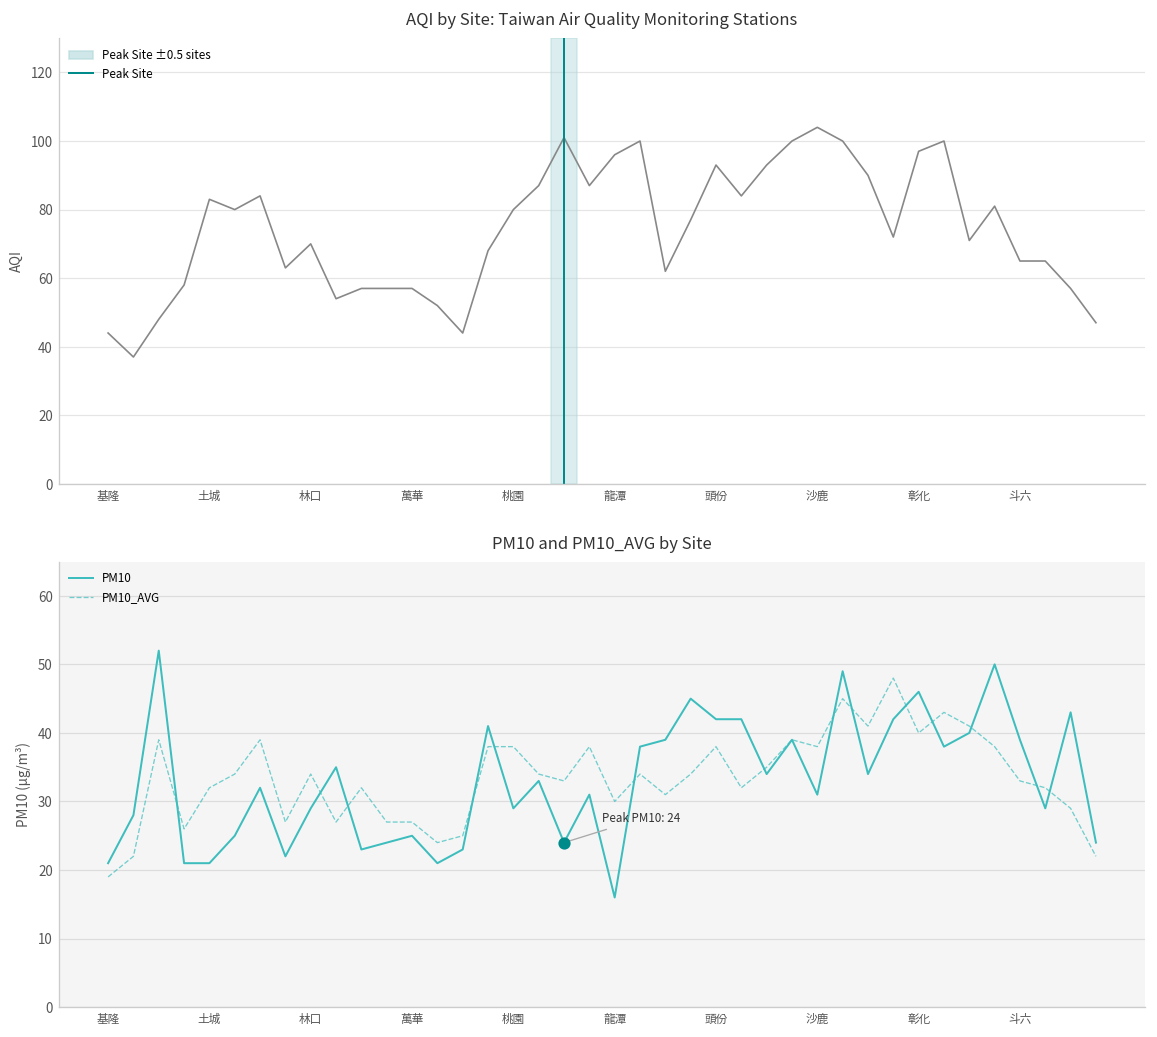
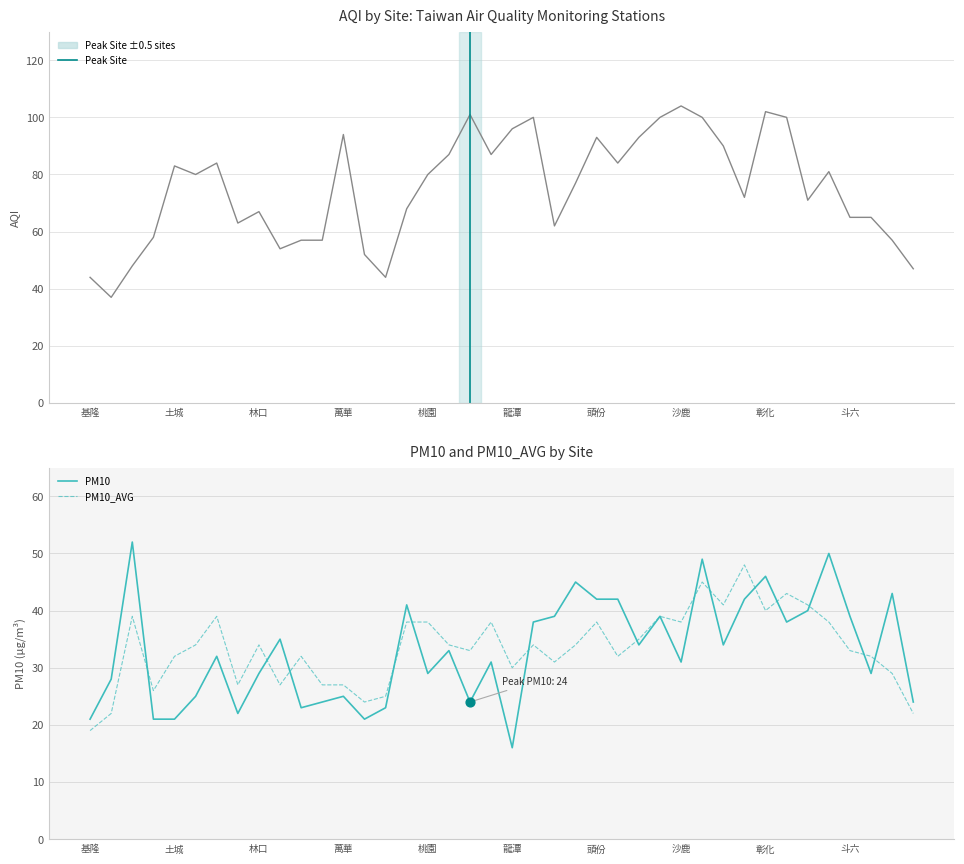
AQI by Site: Taiwan Air Quality Monitoring Stations, 林口: 70 -> 67
AQI by Site: Taiwan Air Quality Monitoring Stations, 萬華: 57 -> 94
AQI by Site: Taiwan Air Quality Monitoring Stations, 彰化: 97 -> 102
